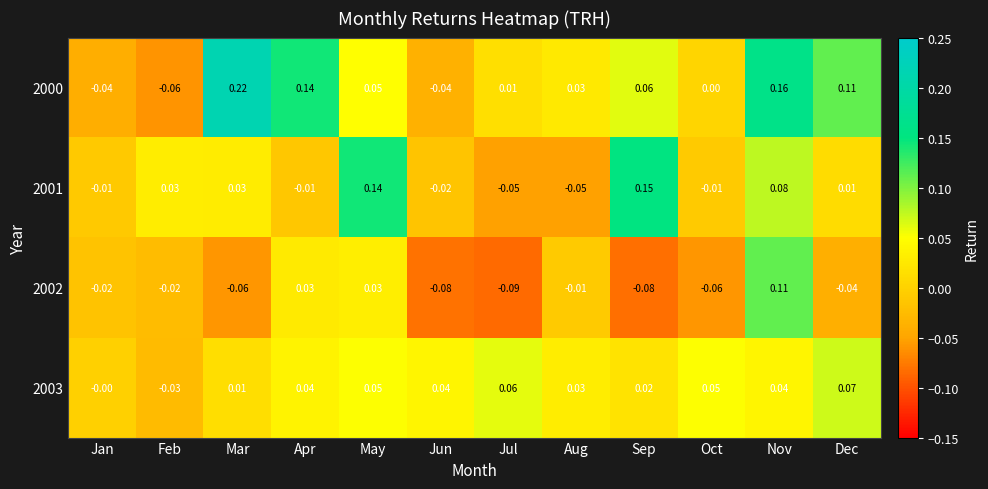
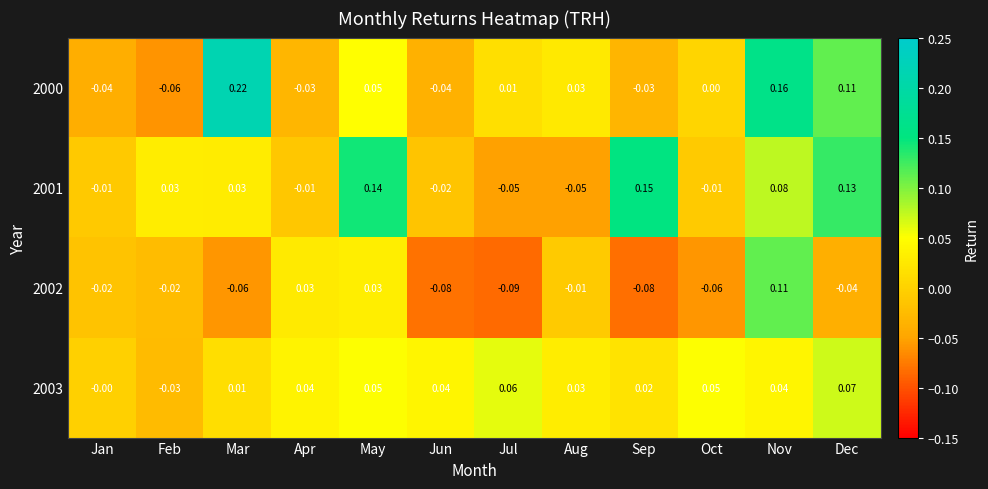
2000, Apr: 0.14 -> -0.03
2000, Sep: 0.06 -> -0.03
2001, Dec: 0.01 -> 0.13
